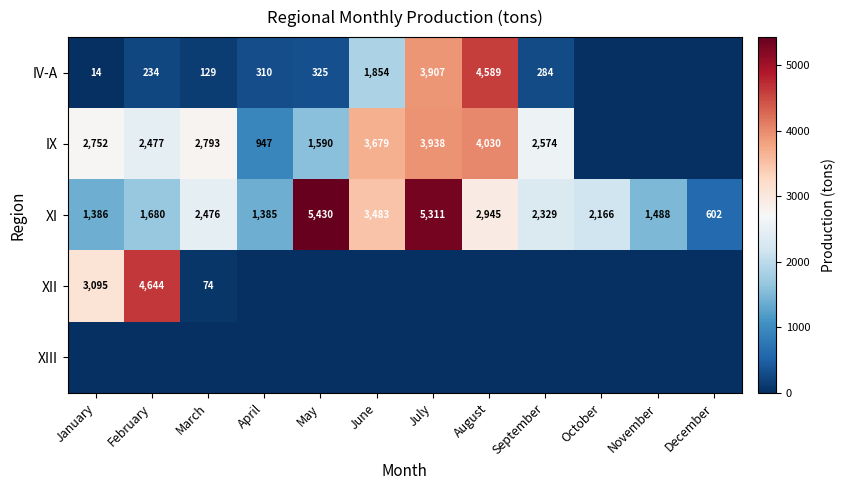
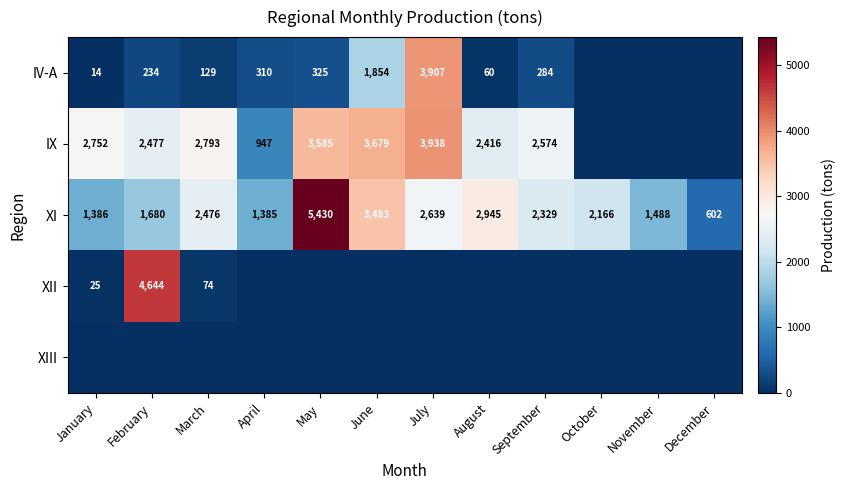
IV-A, August: 4,589 -> 60
IX, May: 1,590 -> 3,585
IX, August: 4,030 -> 2,416
XI, July: 5,311 -> 2,639
XII, January: 3,095 -> 25
